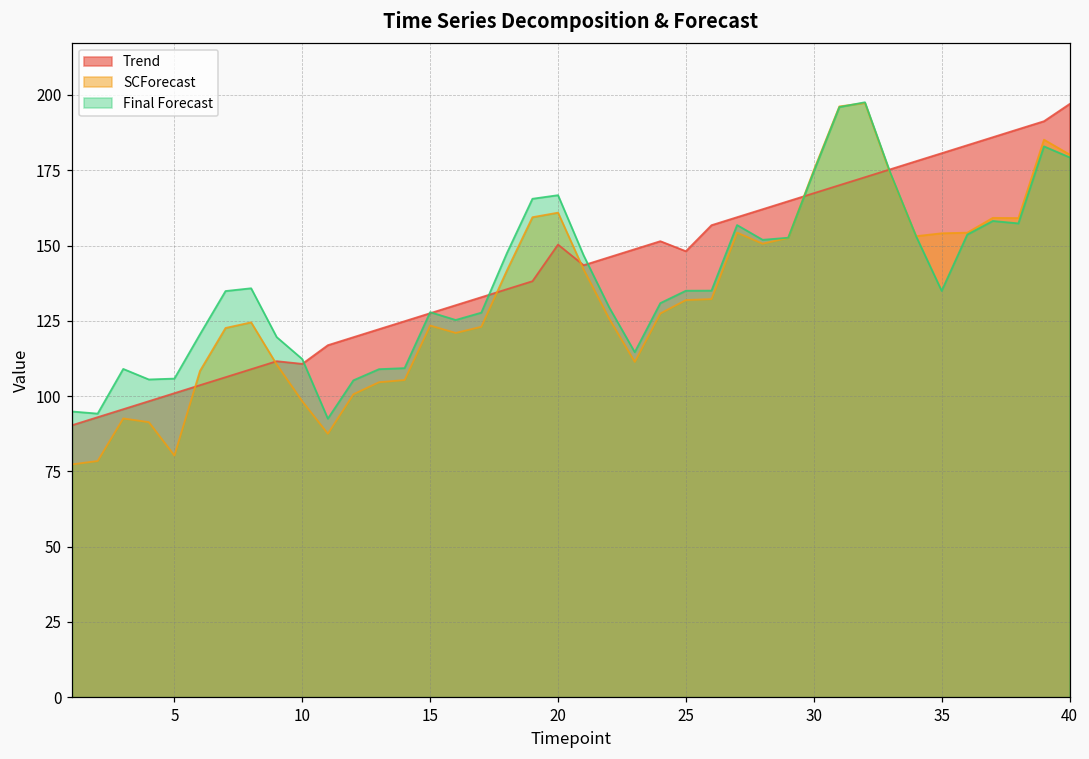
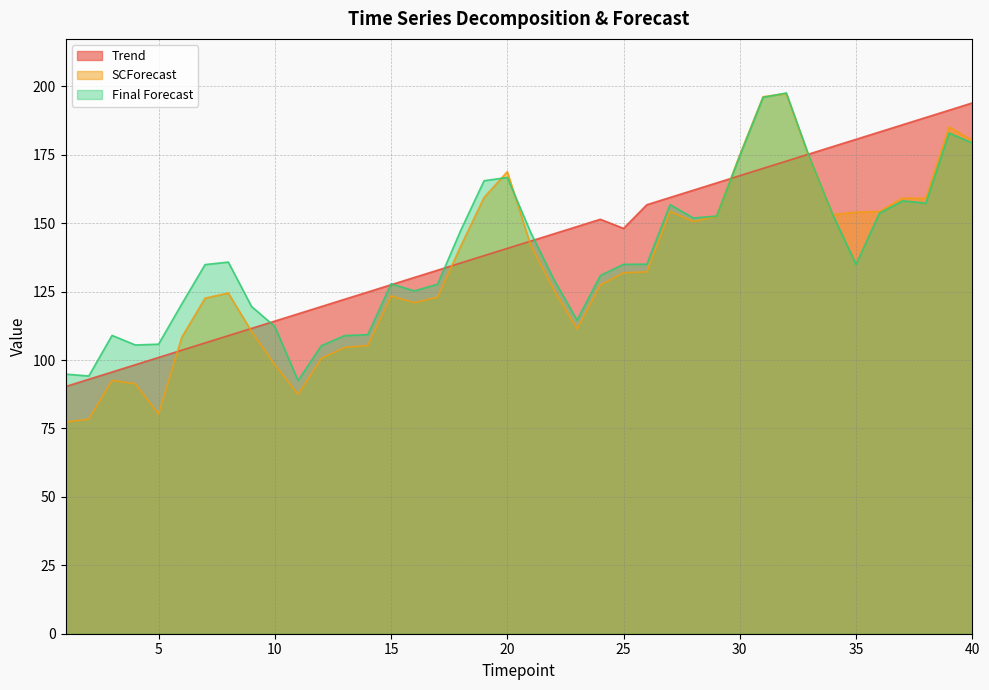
Trend, 10: 111 -> 114
Trend, 20: 150 -> 141
SCForecast, 20: 161 -> 169
Trend, 40: 197 -> 194
